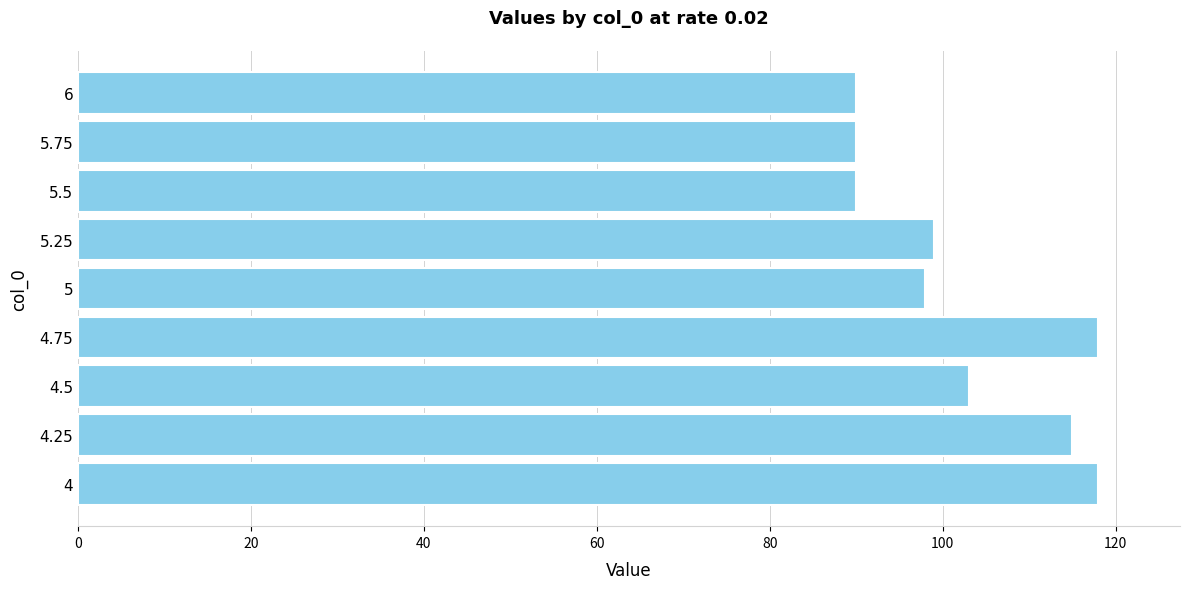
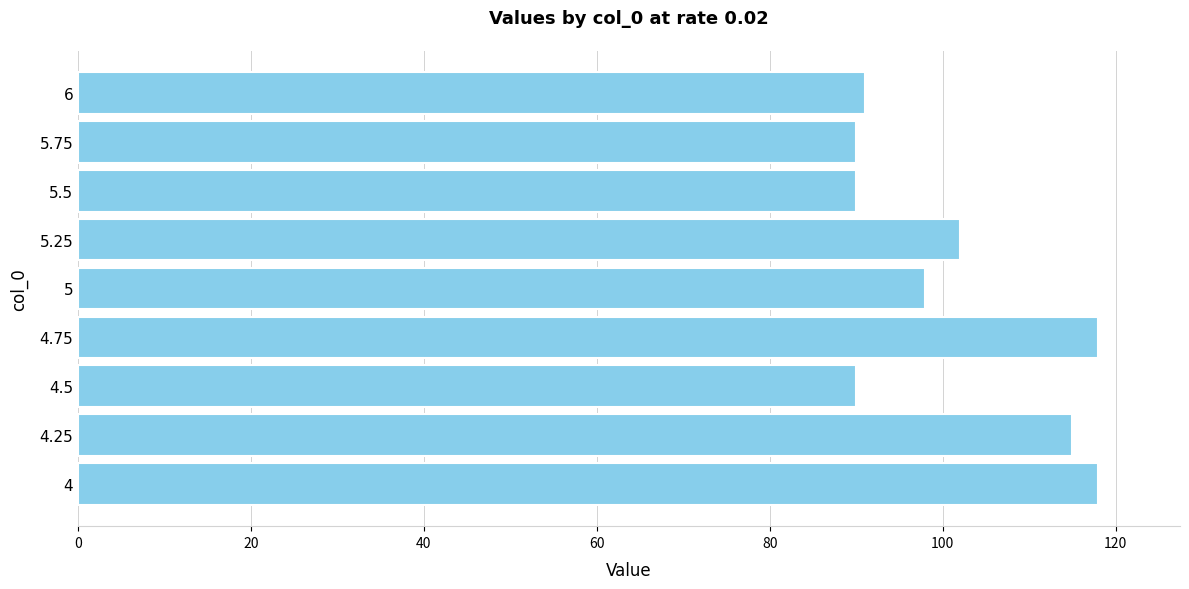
6: 90 -> 91
5.25: 99 -> 102
4.5: 103 -> 90
